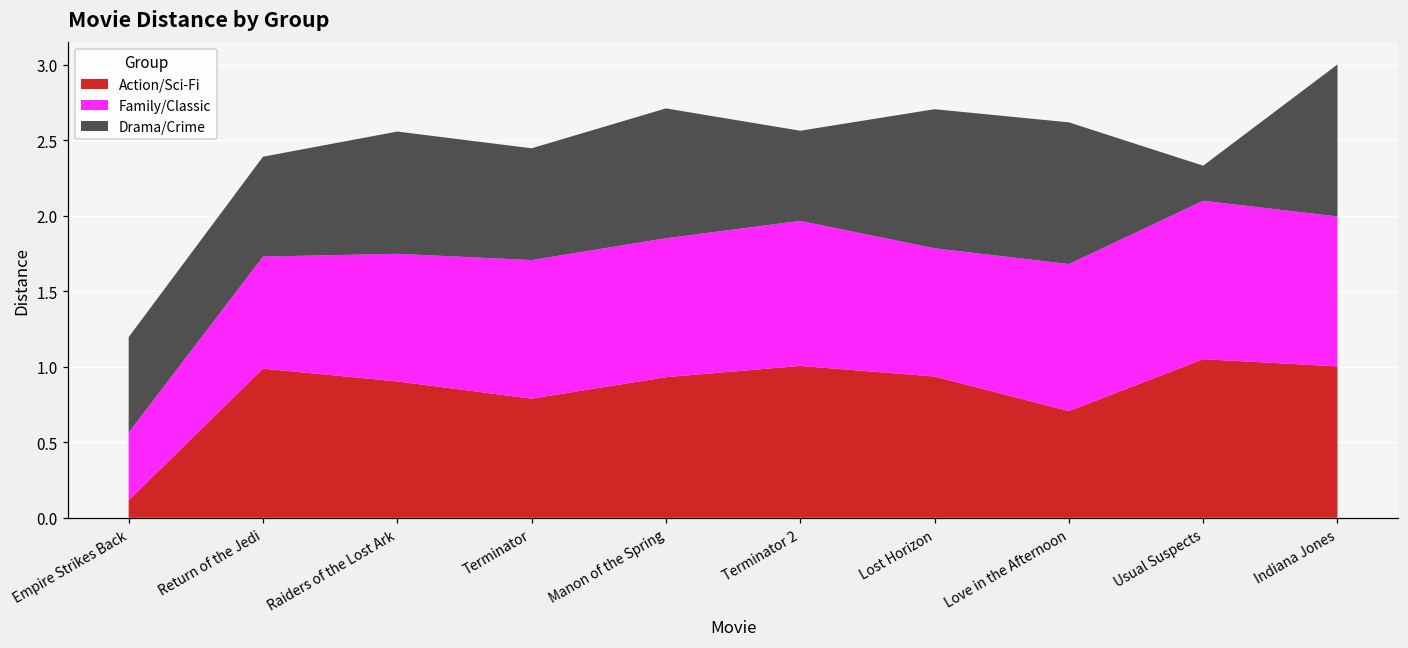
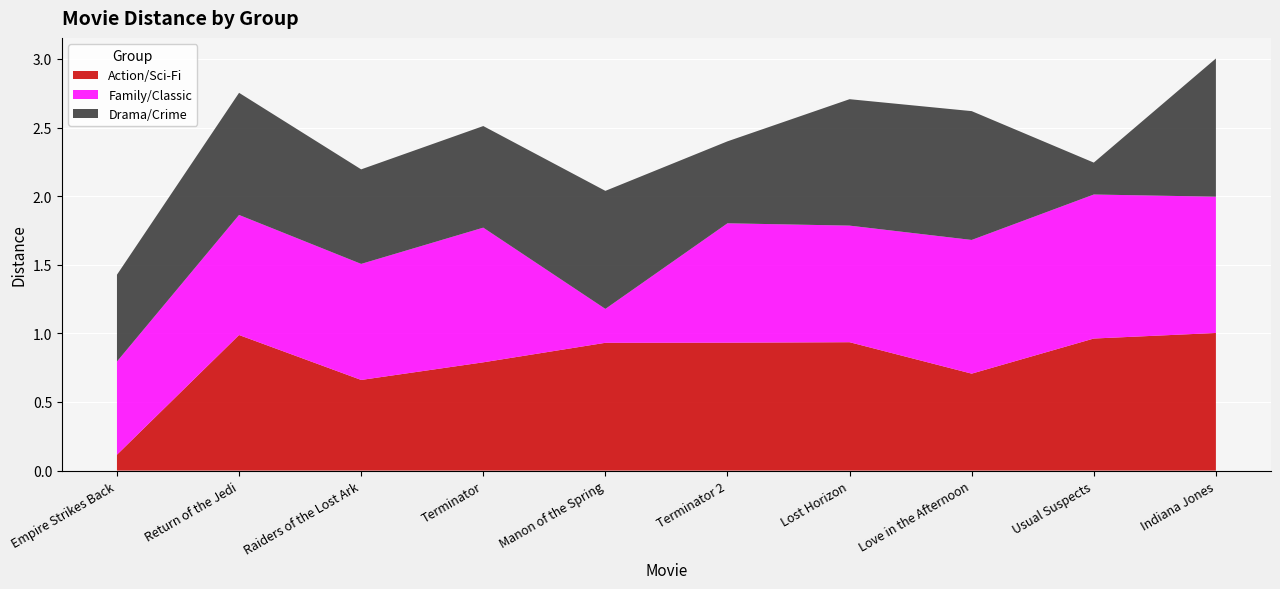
Family/Classic, Empire Strikes Back: 0.45 -> 0.68
Family/Classic, Return of the Jedi: 0.74 -> 0.87
Drama/Crime, Return of the Jedi: 0.66 -> 0.89
Action/Sci-Fi, Raiders of the Lost Ark: 0.90 -> 0.66
Drama/Crime, Raiders of the Lost Ark: 0.81 -> 0.69
Family/Classic, Terminator: 0.92 -> 0.98
Family/Classic, Manon of the Spring: 0.92 -> 0.25
Action/Sci-Fi, Terminator 2: 1.01 -> 0.93
Family/Classic, Terminator 2: 0.96 -> 0.87
Action/Sci-Fi, Usual Suspects: 1.05 -> 0.96
